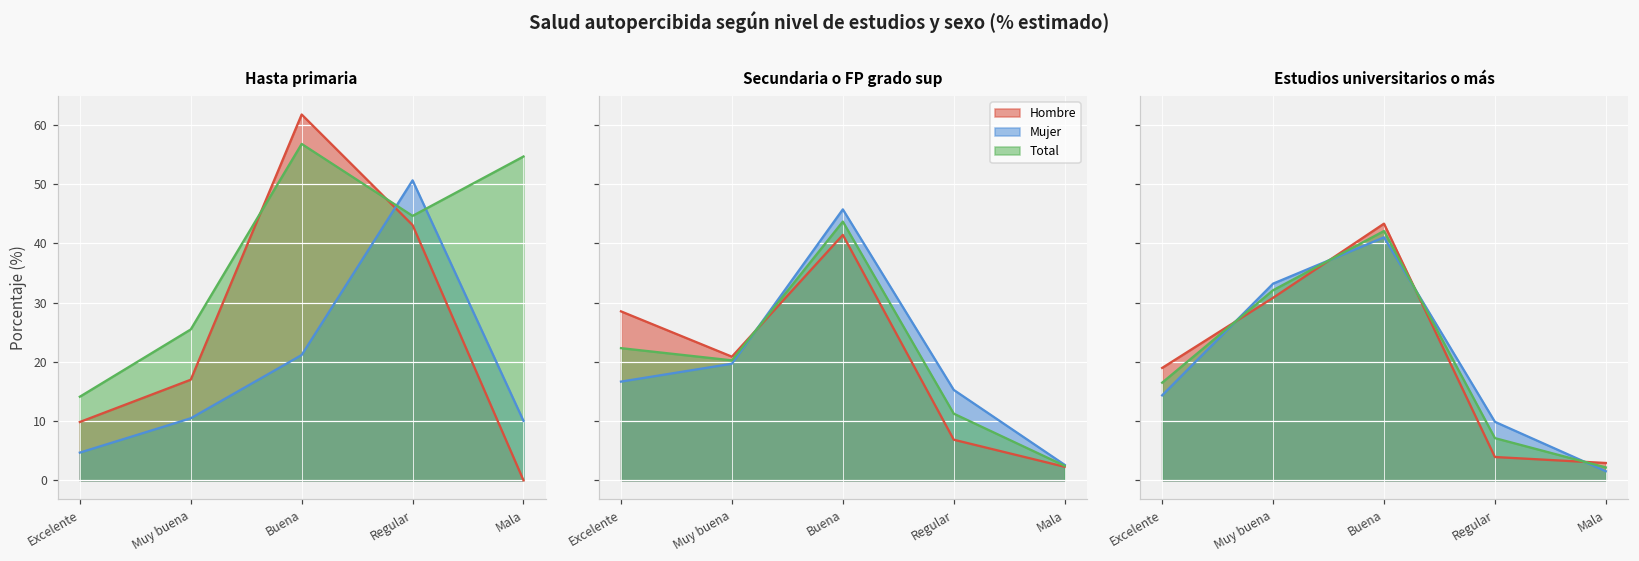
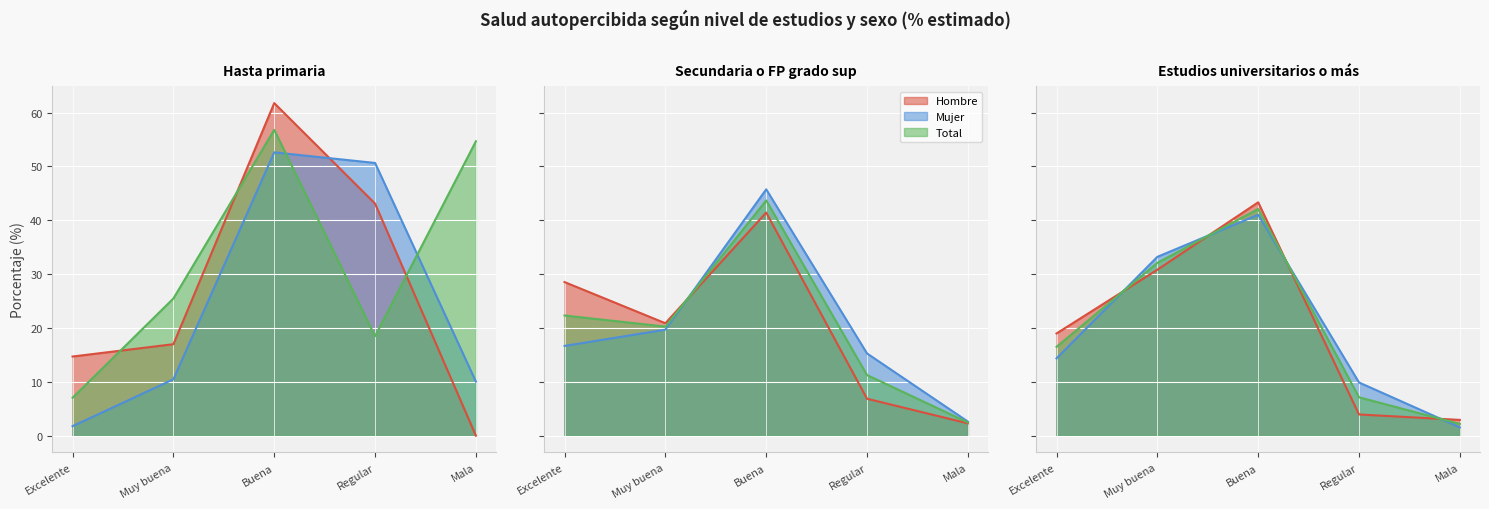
Hasta primaria, Hombre, Excelente: 10 -> 15
Hasta primaria, Mujer, Excelente: 5 -> 2
Hasta primaria, Total, Excelente: 14 -> 7
Hasta primaria, Mujer, Buena: 21 -> 53
Hasta primaria, Total, Regular: 45 -> 18
